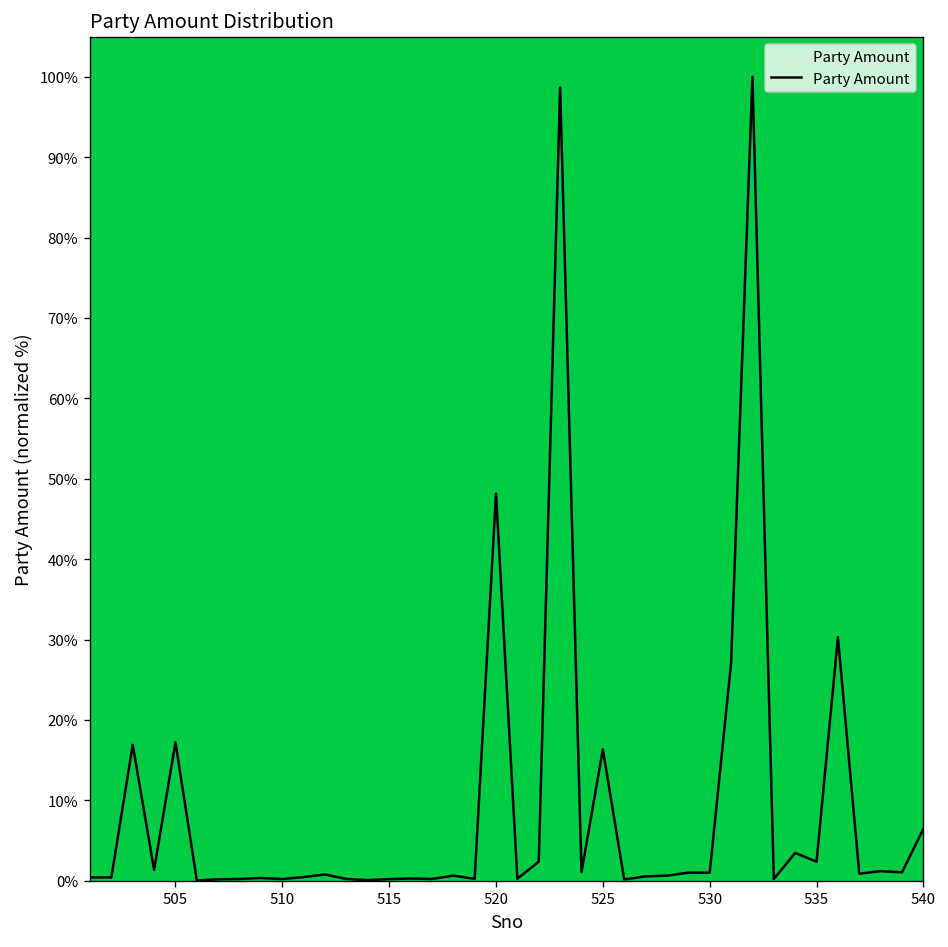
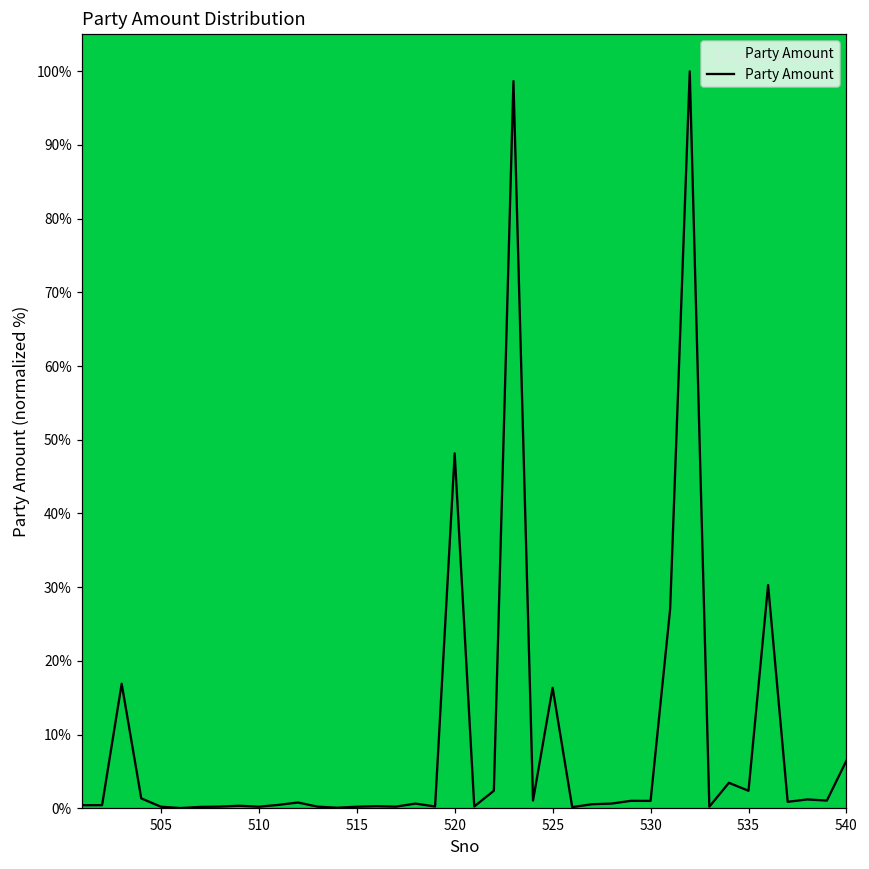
505: 17% -> 0%
